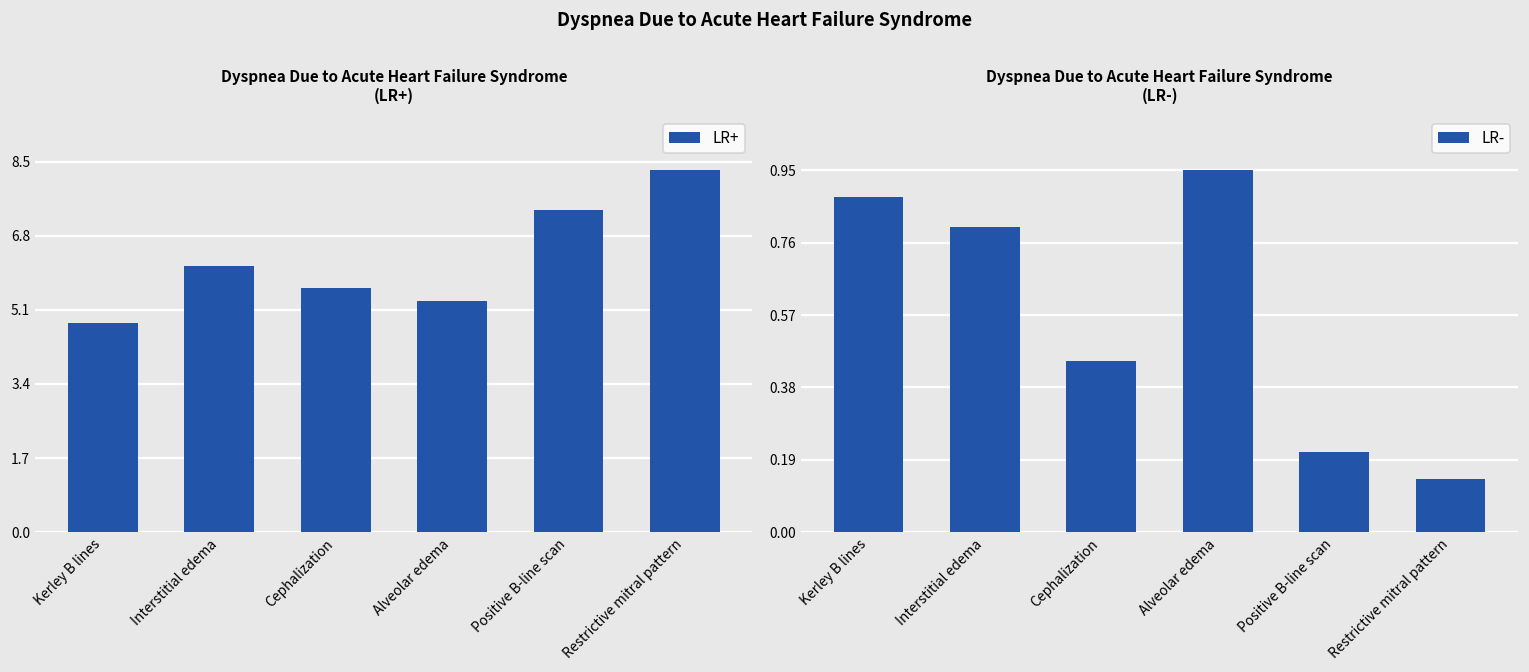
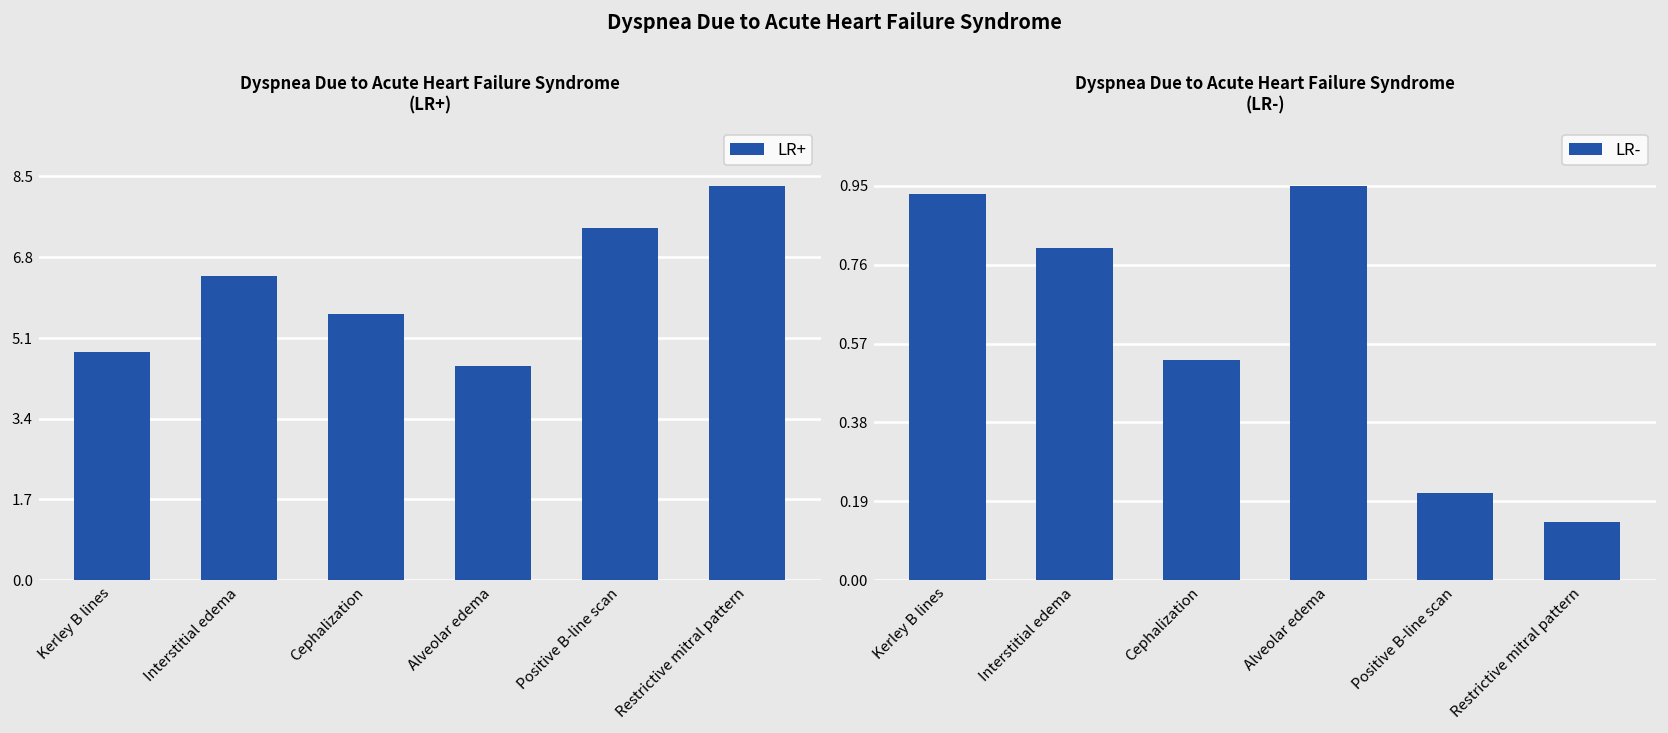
Dyspnea Due to Acute Heart Failure Syndrome (LR+), Interstitial edema: 6.1 -> 6.4
Dyspnea Due to Acute Heart Failure Syndrome (LR+), Alveolar edema: 5.3 -> 4.5
Dyspnea Due to Acute Heart Failure Syndrome (LR-), Kerley B lines: 0.88 -> 0.93
Dyspnea Due to Acute Heart Failure Syndrome (LR-), Cephalization: 0.45 -> 0.53
